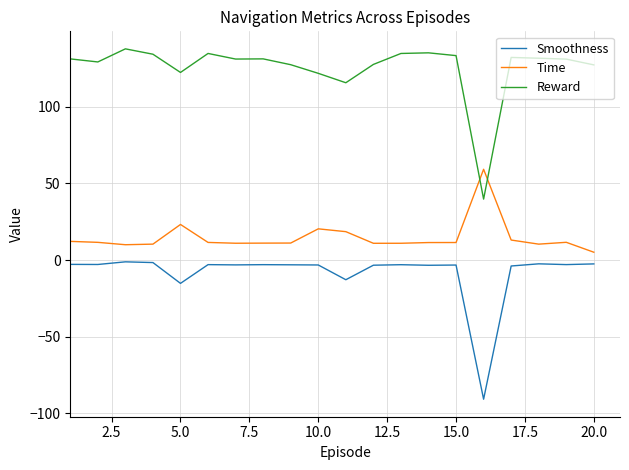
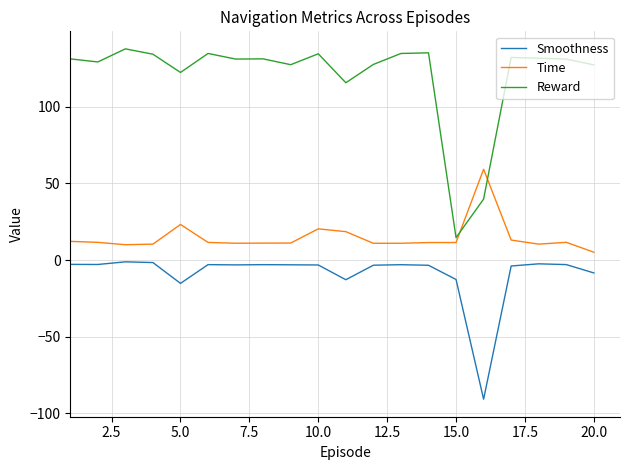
Reward, 10.0: 122 -> 134
Smoothness, 15.0: -3 -> -13
Reward, 15.0: 133 -> 15
Smoothness, 20.0: -3 -> -8
